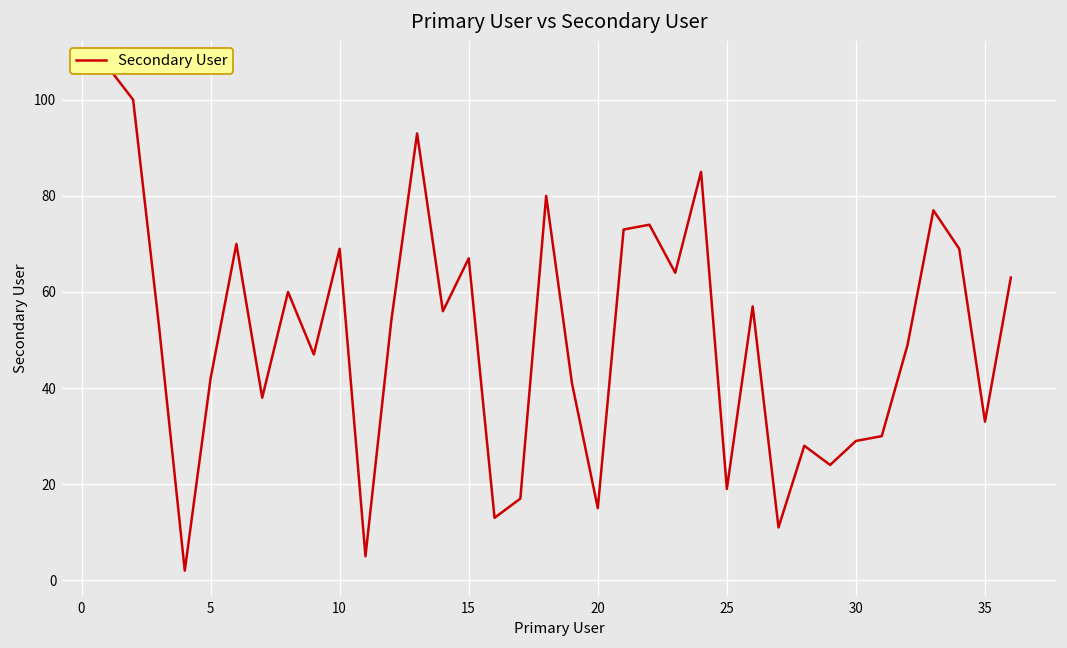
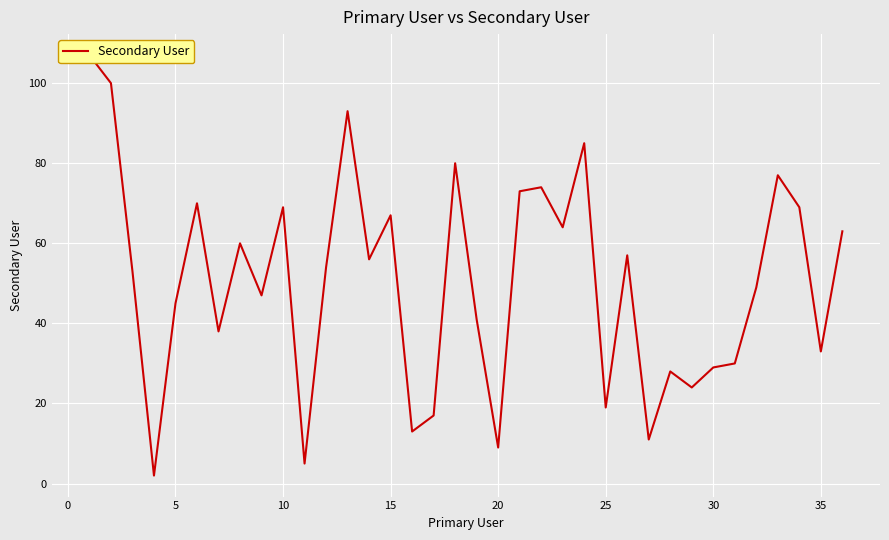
5: 42 -> 45
20: 15 -> 9
